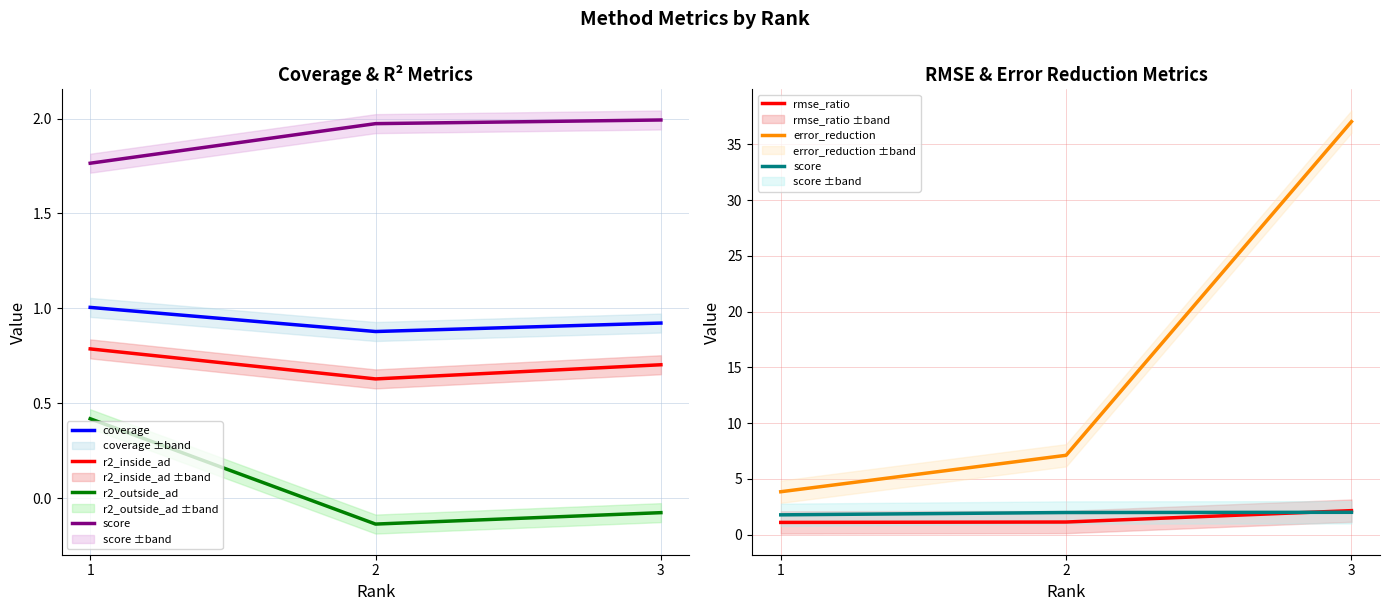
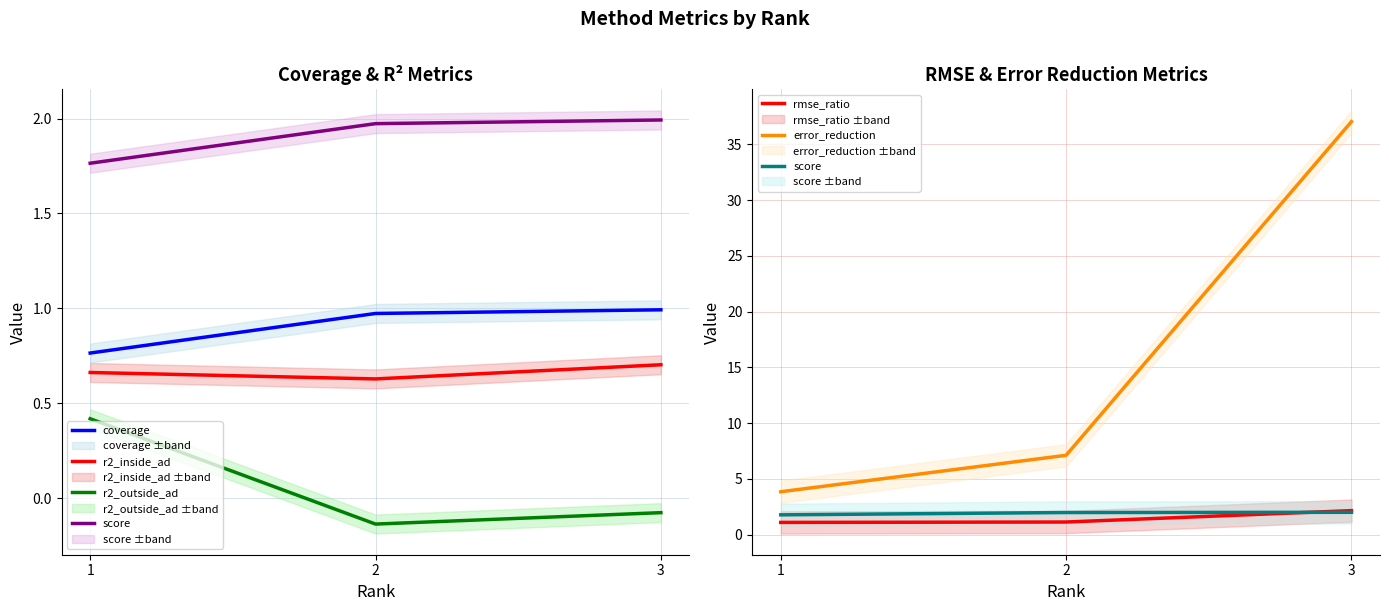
Coverage & R² Metrics, coverage, 1: 1.00 -> 0.76
Coverage & R² Metrics, r2_inside_ad, 1: 0.79 -> 0.66
Coverage & R² Metrics, coverage, 2: 0.88 -> 0.97
Coverage & R² Metrics, coverage, 3: 0.92 -> 0.99
